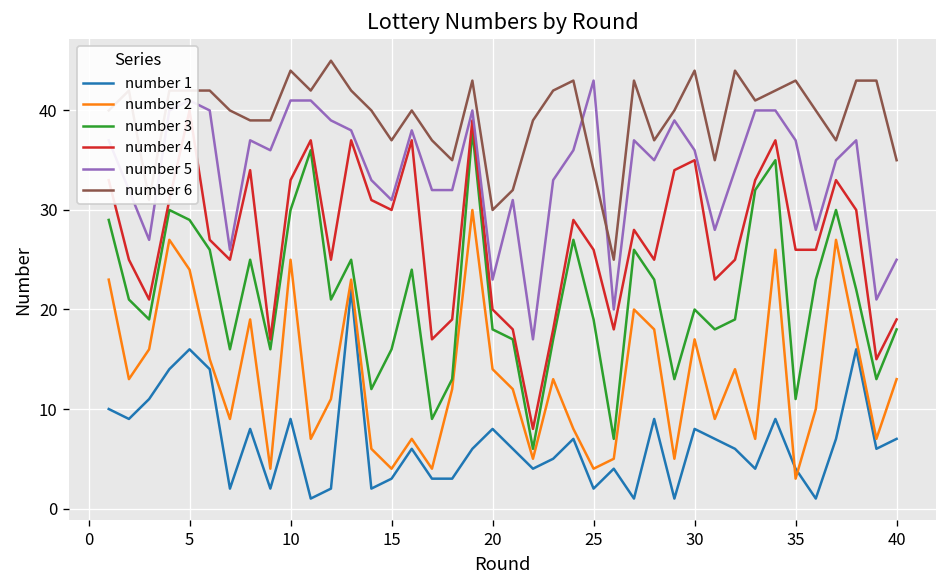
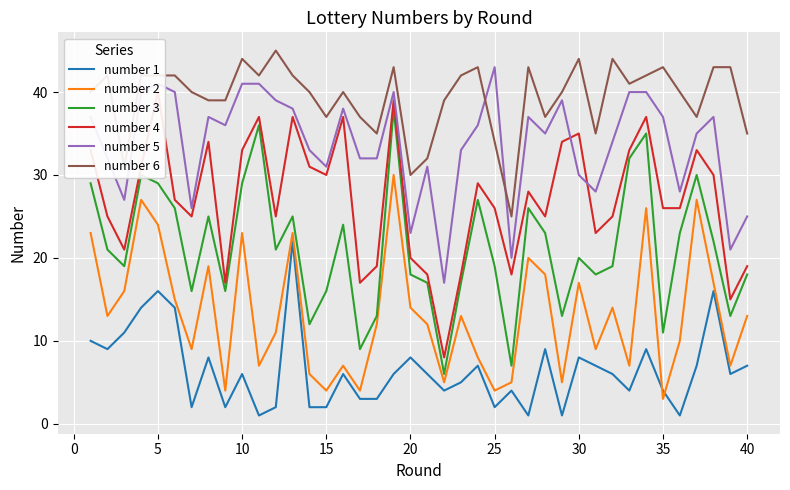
number 1, 10: 9 -> 6
number 2, 10: 25 -> 23
number 3, 10: 30 -> 29
number 1, 15: 3 -> 2
number 5, 30: 36 -> 30
